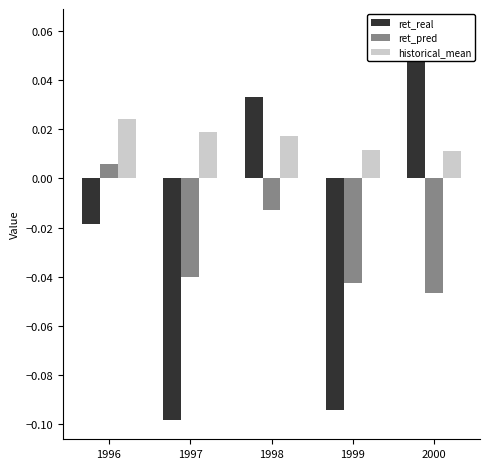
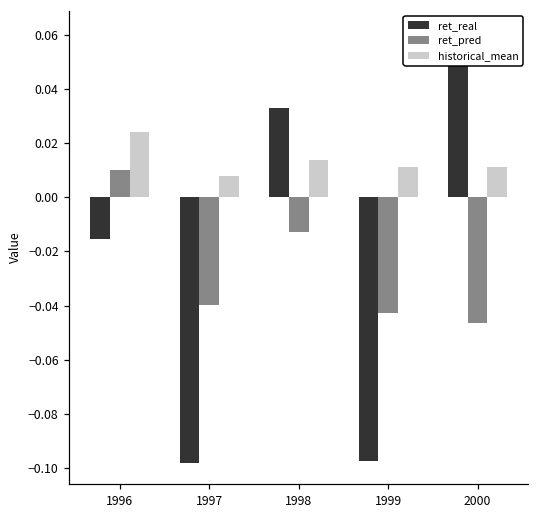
ret_real, 1996: -0.019 -> -0.015
ret_pred, 1996: 0.006 -> 0.010
historical_mean, 1997: 0.019 -> 0.008
historical_mean, 1998: 0.017 -> 0.014
ret_real, 1999: -0.094 -> -0.098
